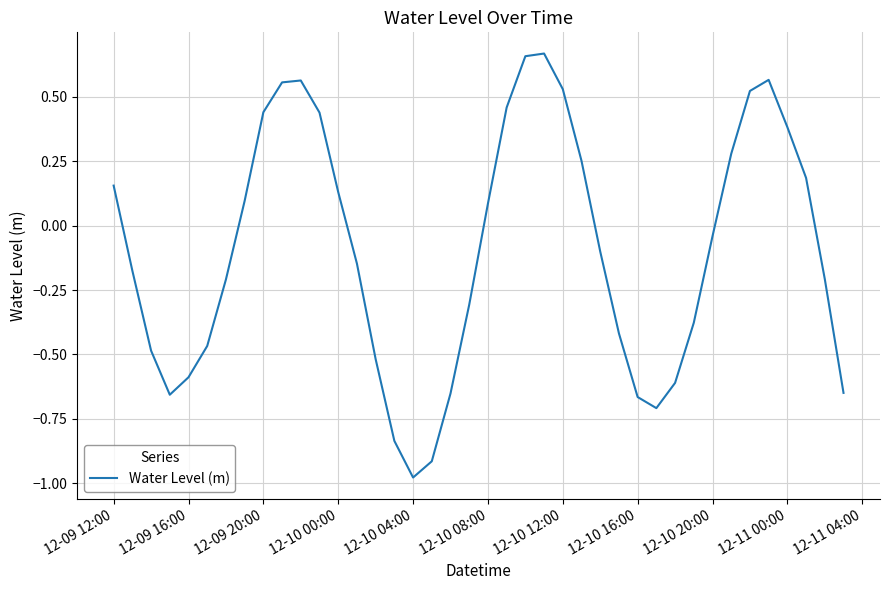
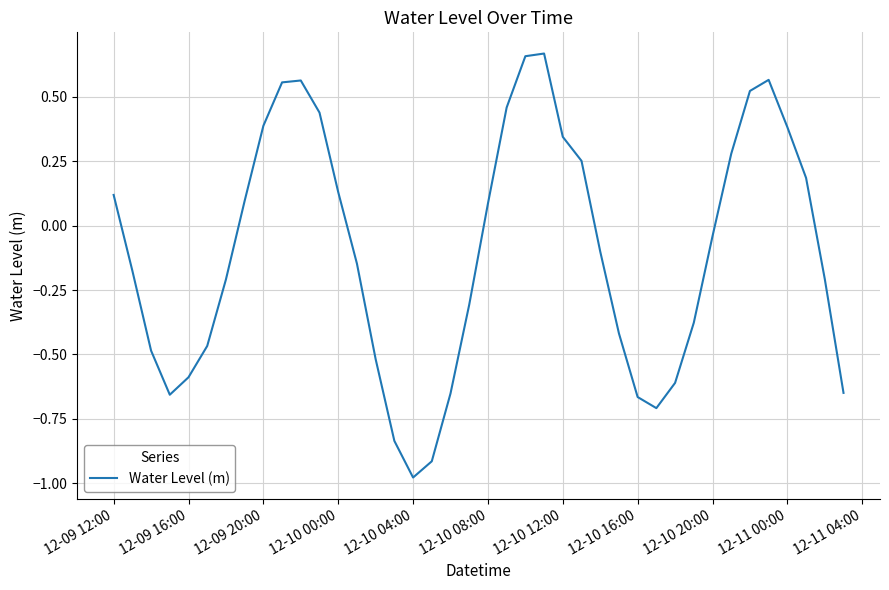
12-09 12:00: 0.16 -> 0.12
12-09 20:00: 0.44 -> 0.39
12-10 12:00: 0.53 -> 0.34
